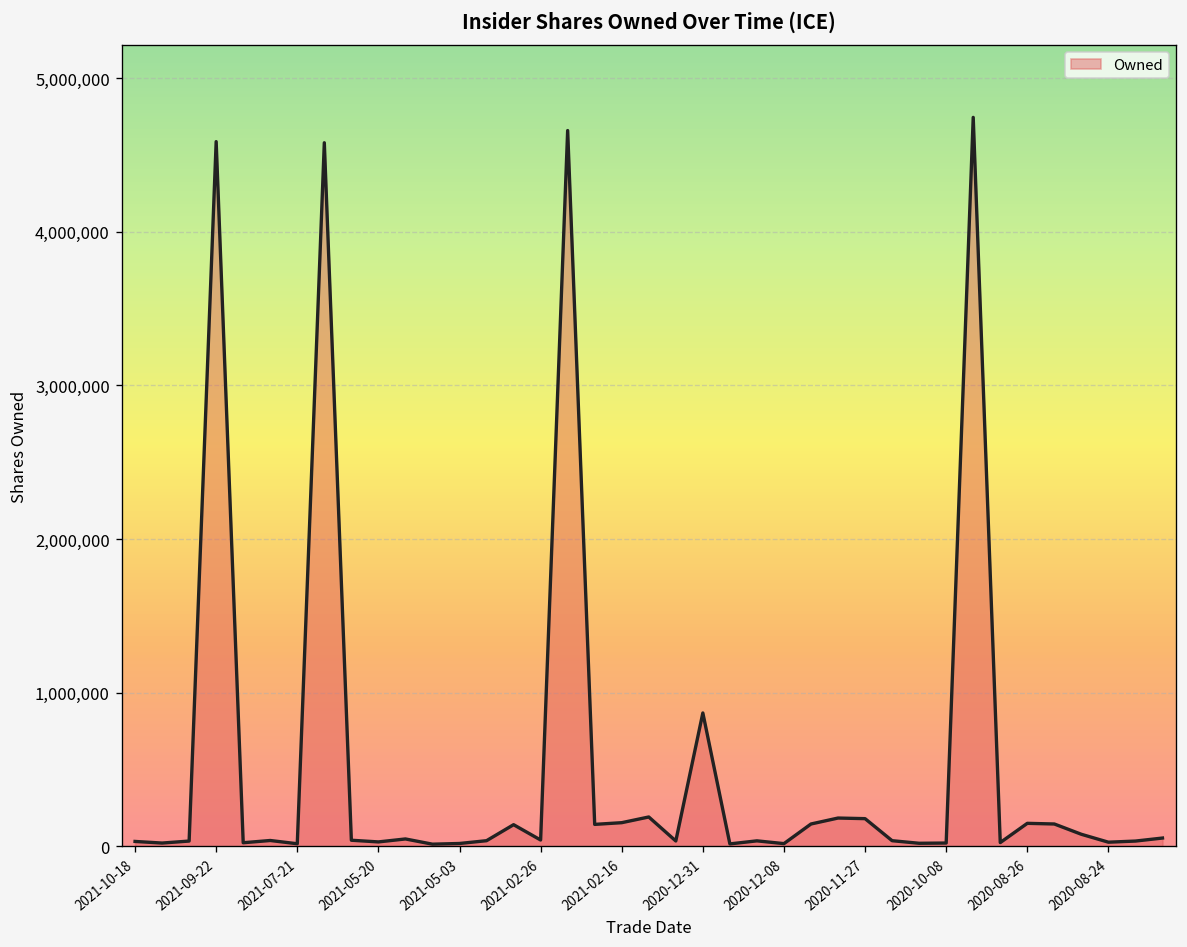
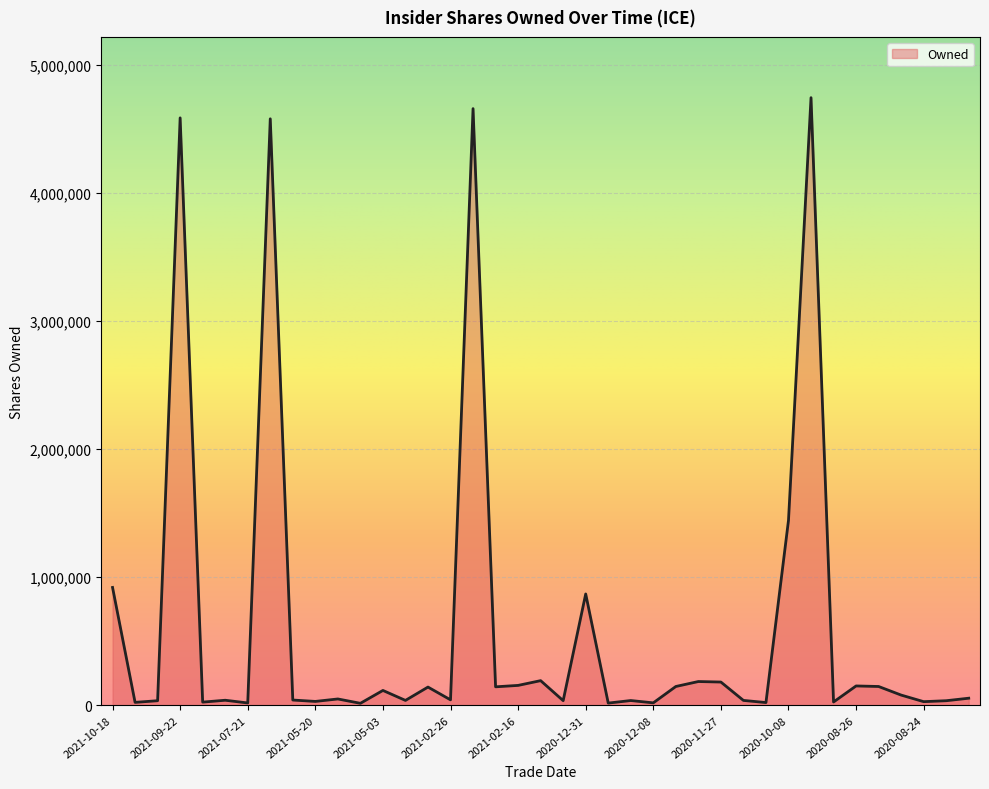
2021-10-18: 30,000 -> 920,000
2021-05-03: 20,000 -> 120,000
2020-10-08: 20,000 -> 1,440,000
